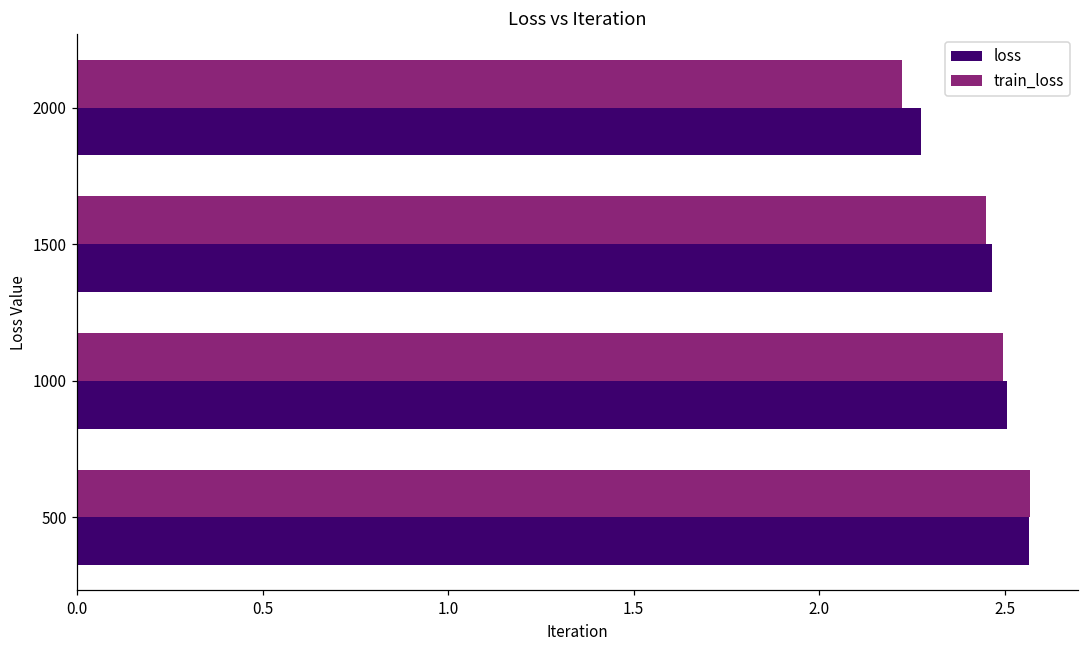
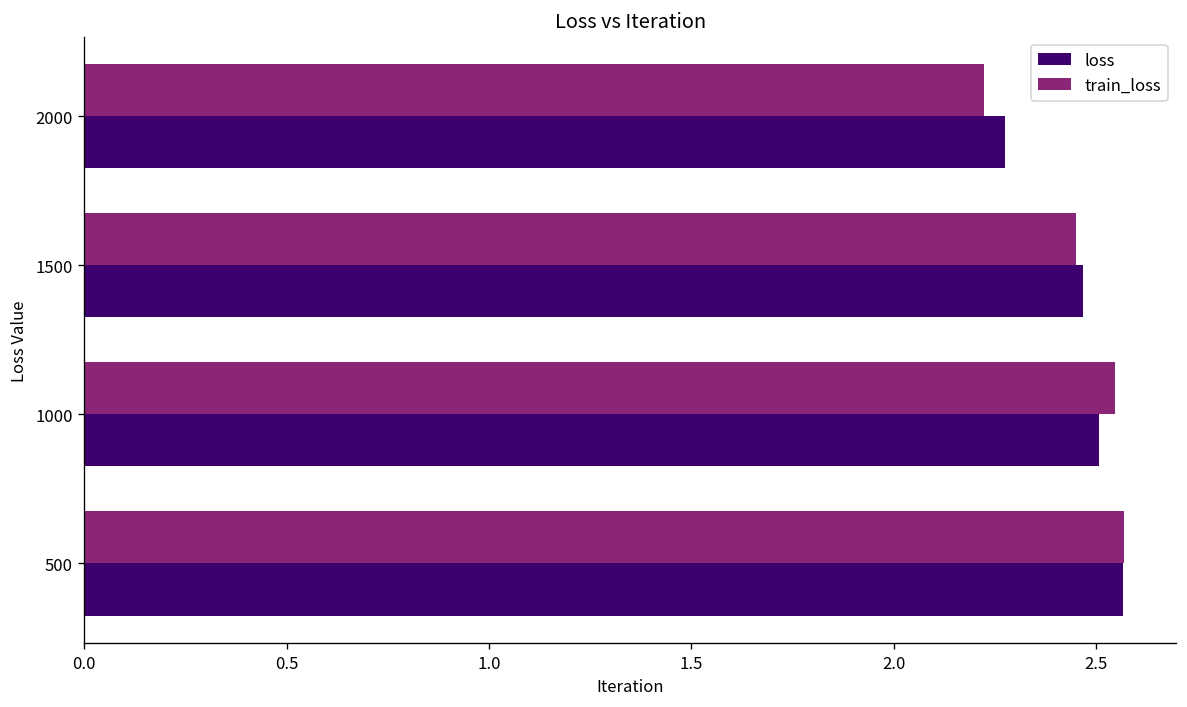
train_loss, 1000: 2.49 -> 2.55
